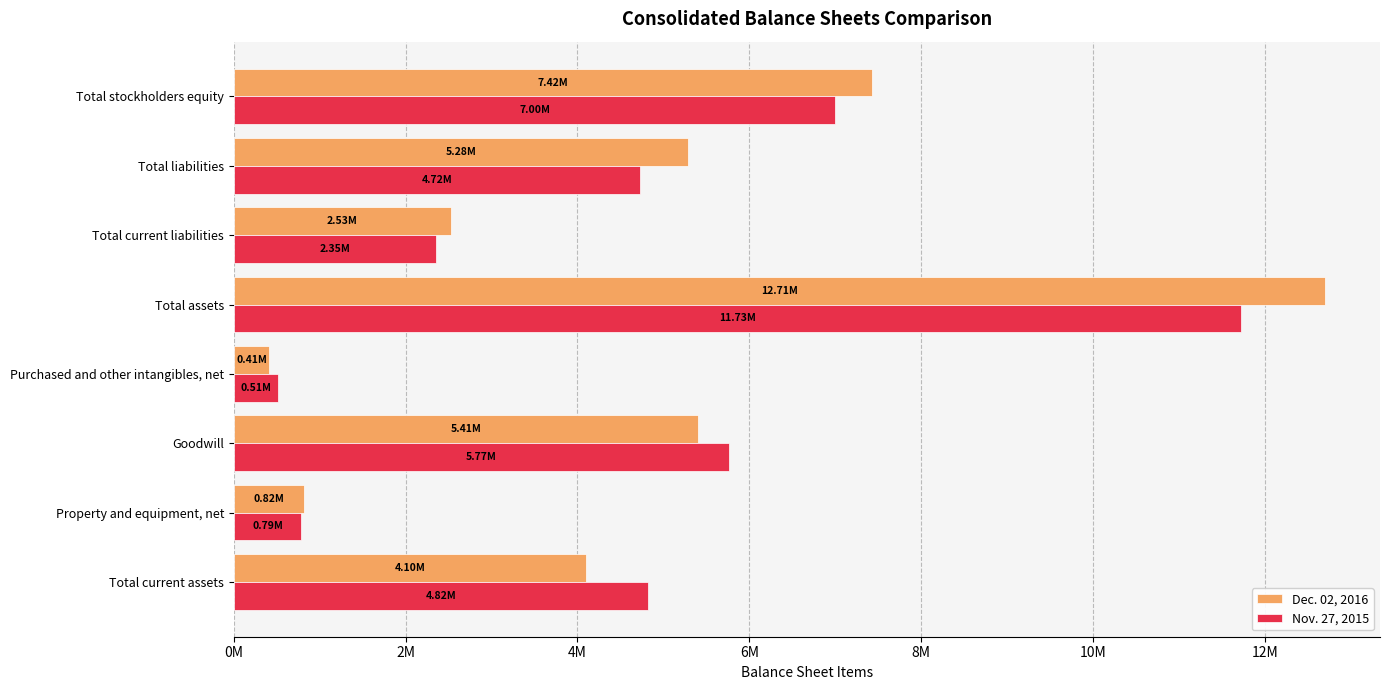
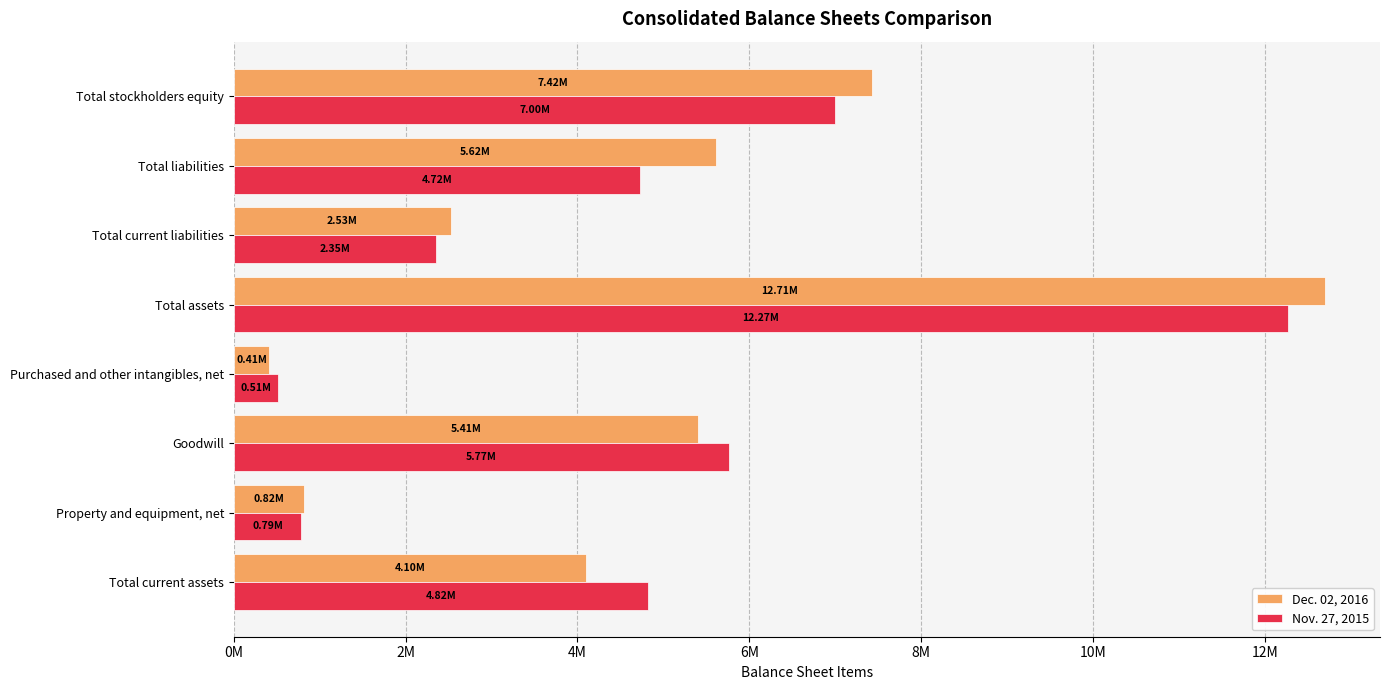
Dec. 02, 2016, Total liabilities: 5.28M -> 5.62M
Nov. 27, 2015, Total assets: 11.73M -> 12.27M
